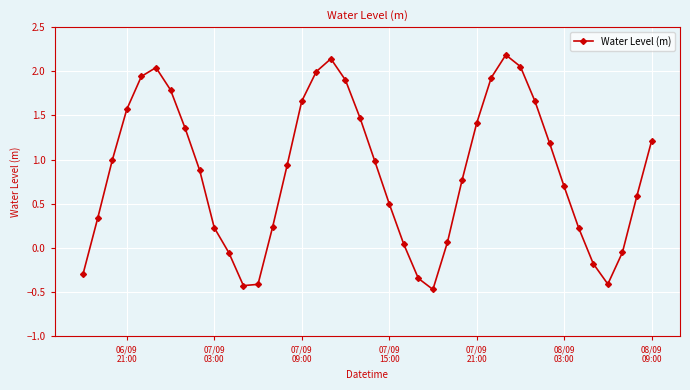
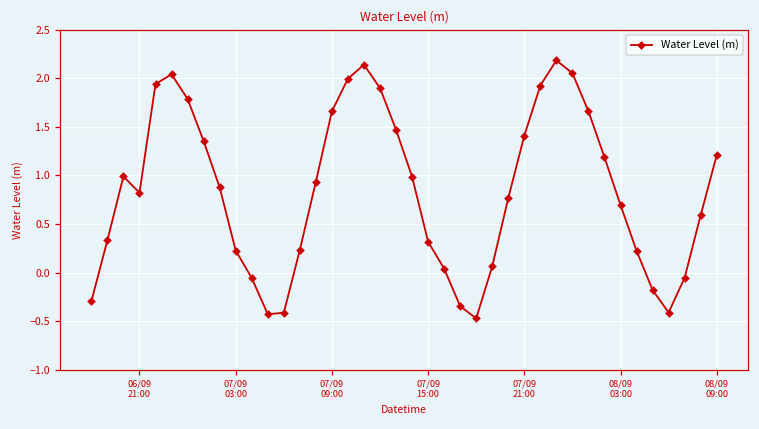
06/09 21:00: 1.6 -> 0.8
07/09 15:00: 0.5 -> 0.3
